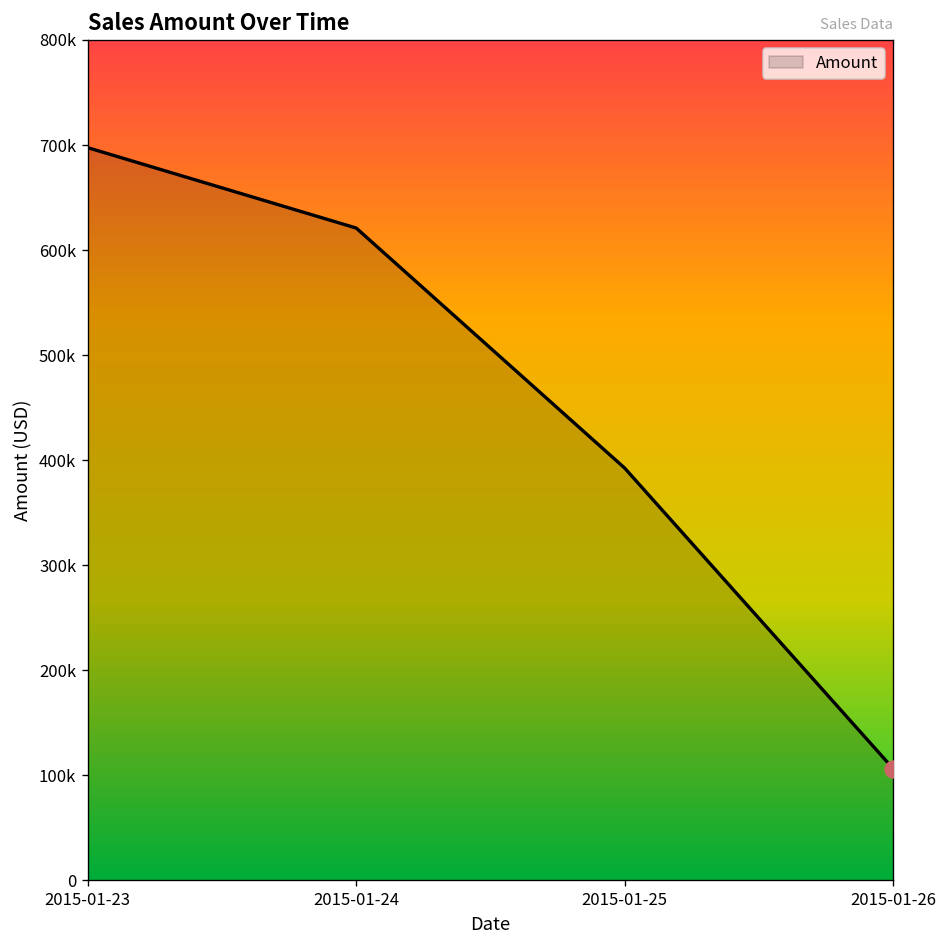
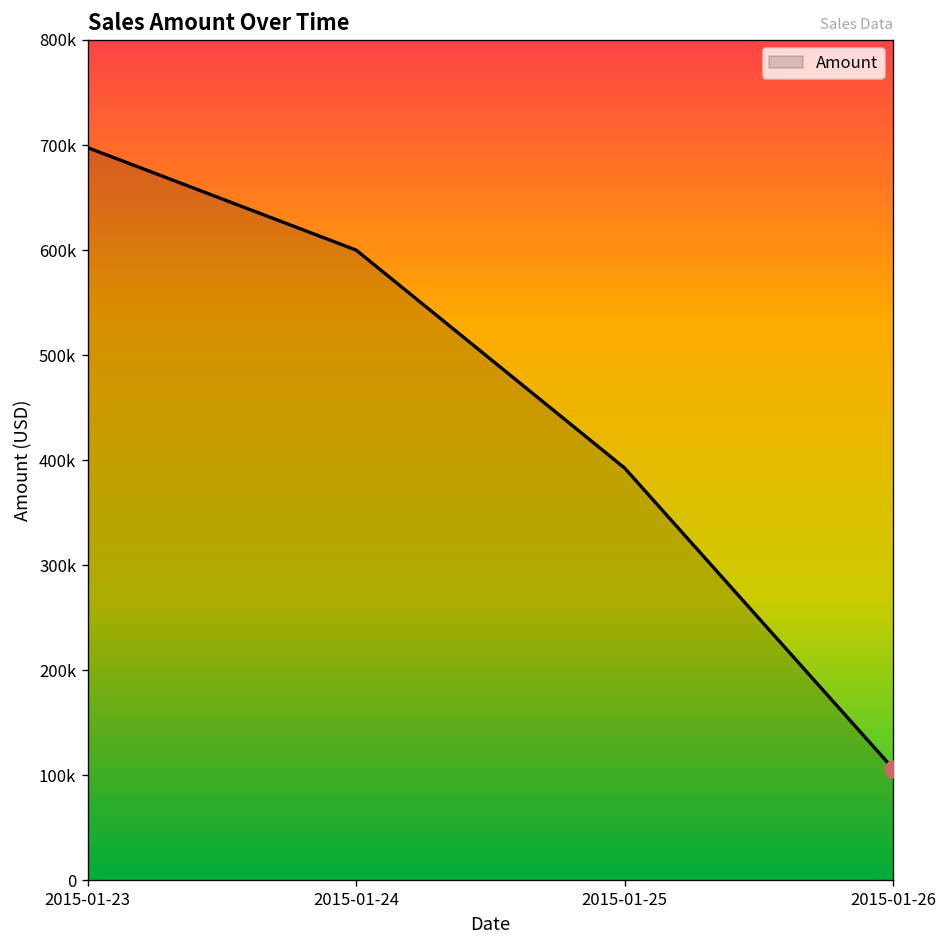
Amount, 2015-01-24: 620000 -> 600000
